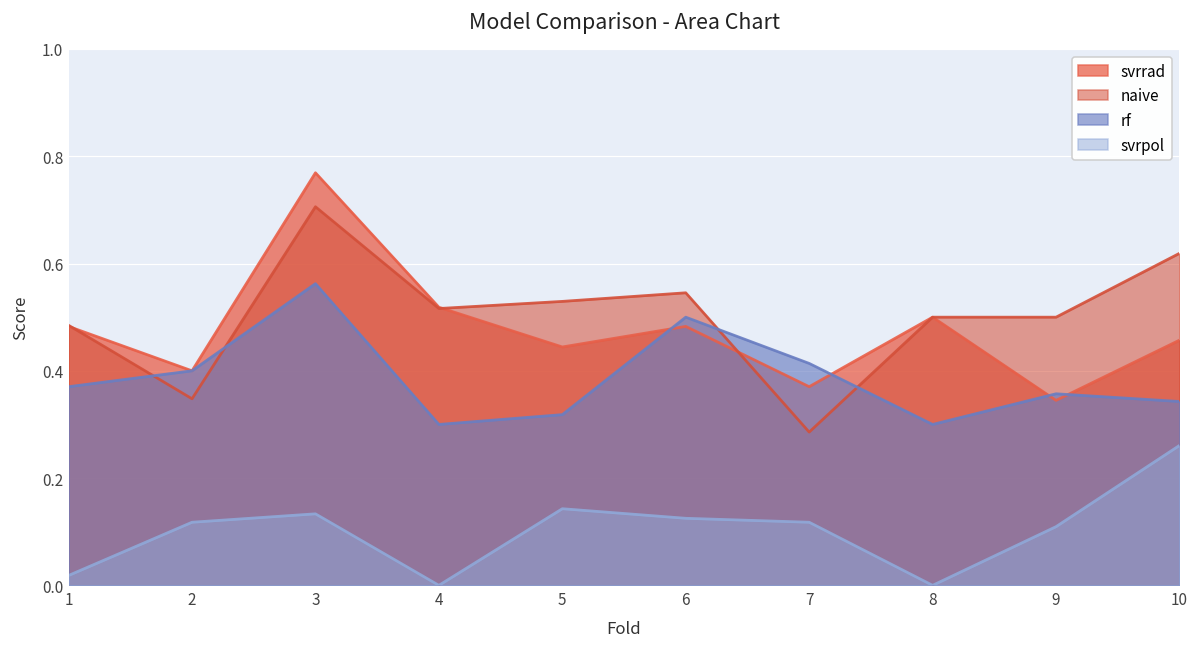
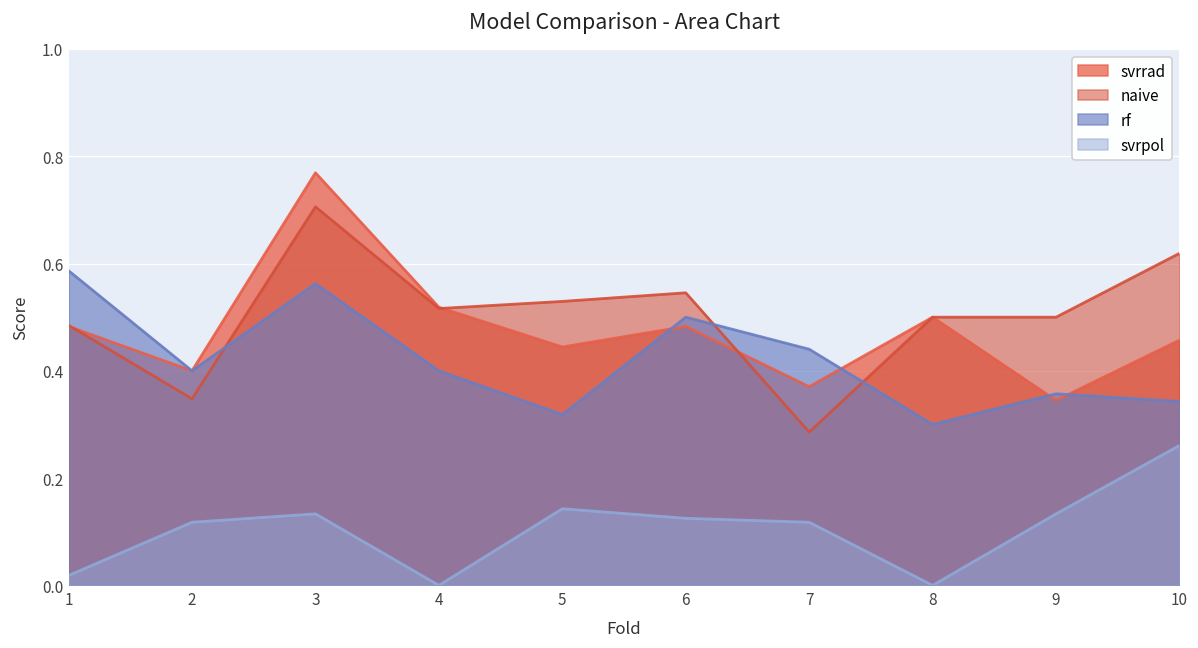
rf, 1: 0.37 -> 0.59
rf, 4: 0.3 -> 0.4
rf, 7: 0.41 -> 0.44
svrpol, 9: 0.11 -> 0.13
